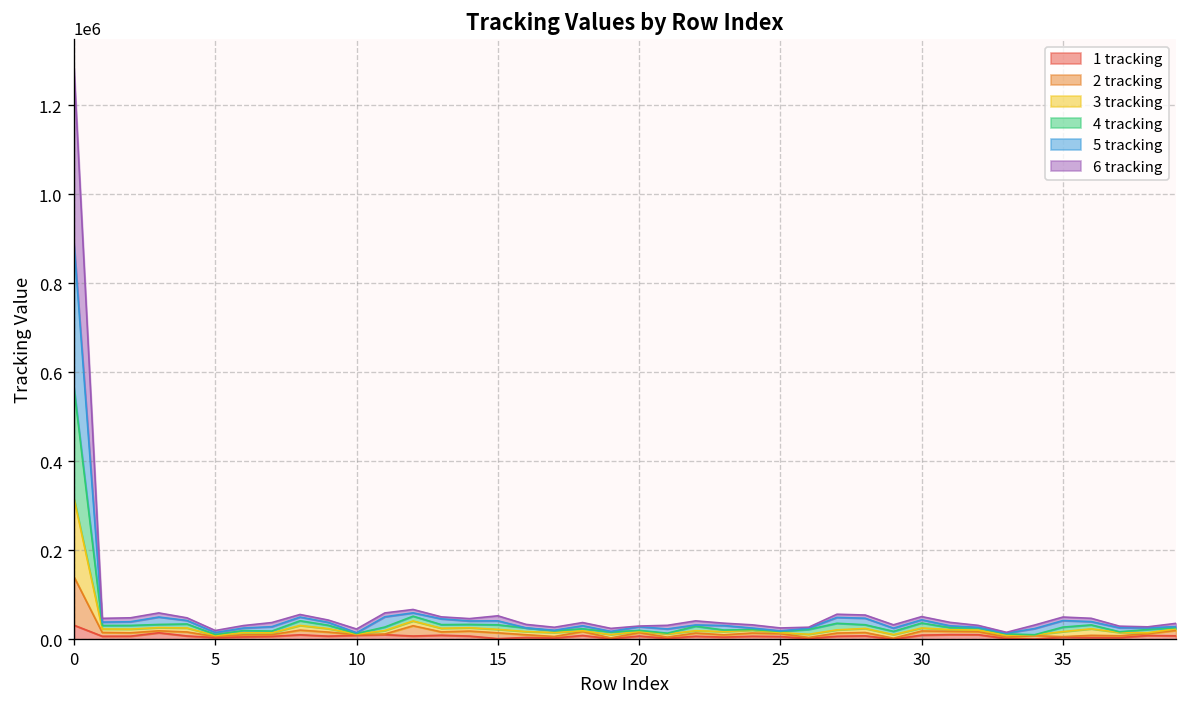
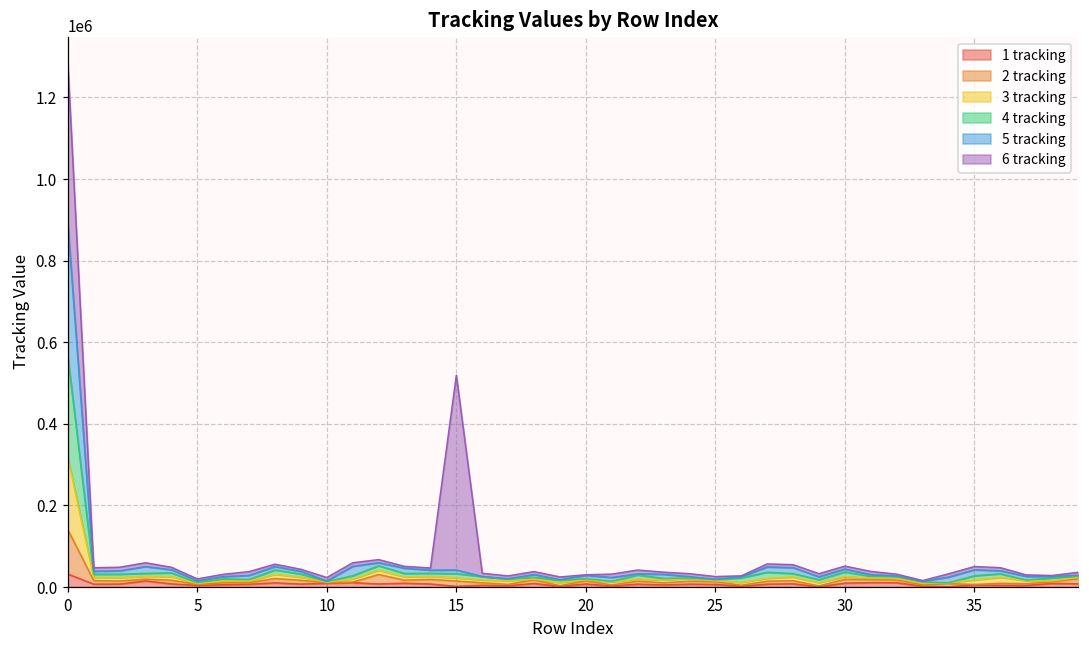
6 tracking, 15: 10000 -> 480000
